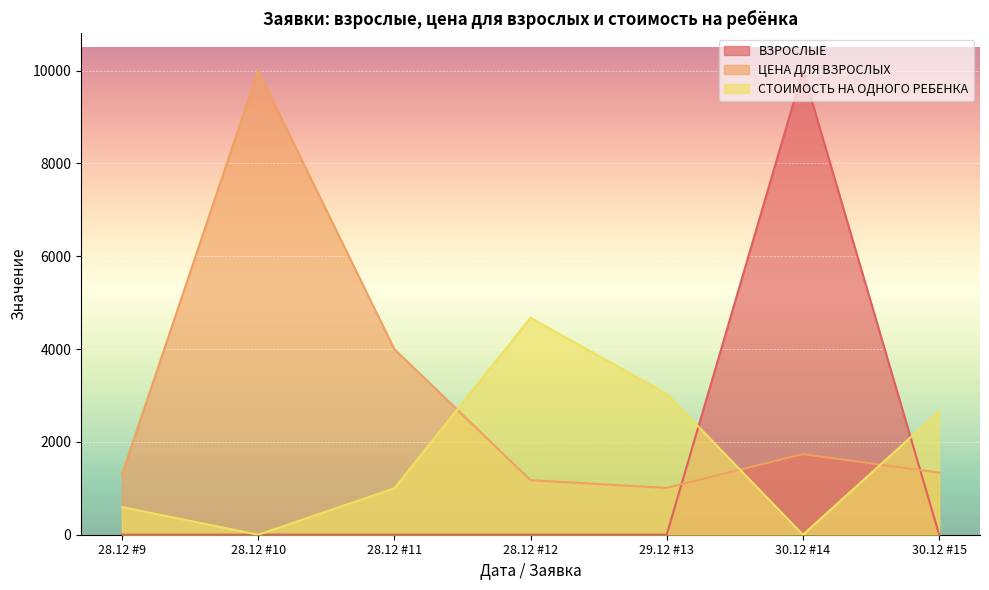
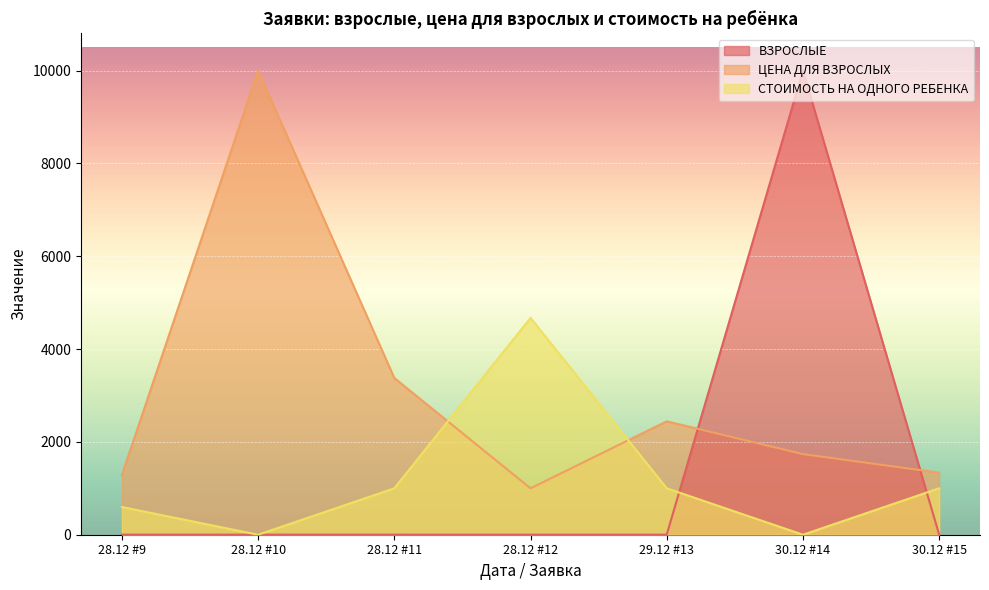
ЦЕНА ДЛЯ ВЗРОСЛЫХ, 28.12 #11: 4000 -> 3400
ЦЕНА ДЛЯ ВЗРОСЛЫХ, 28.12 #12: 1200 -> 1000
ЦЕНА ДЛЯ ВЗРОСЛЫХ, 29.12 #13: 1000 -> 2400
СТОИМОСТЬ НА ОДНОГО РЕБЕНКА, 29.12 #13: 3000 -> 1000
СТОИМОСТЬ НА ОДНОГО РЕБЕНКА, 30.12 #15: 2700 -> 1000
